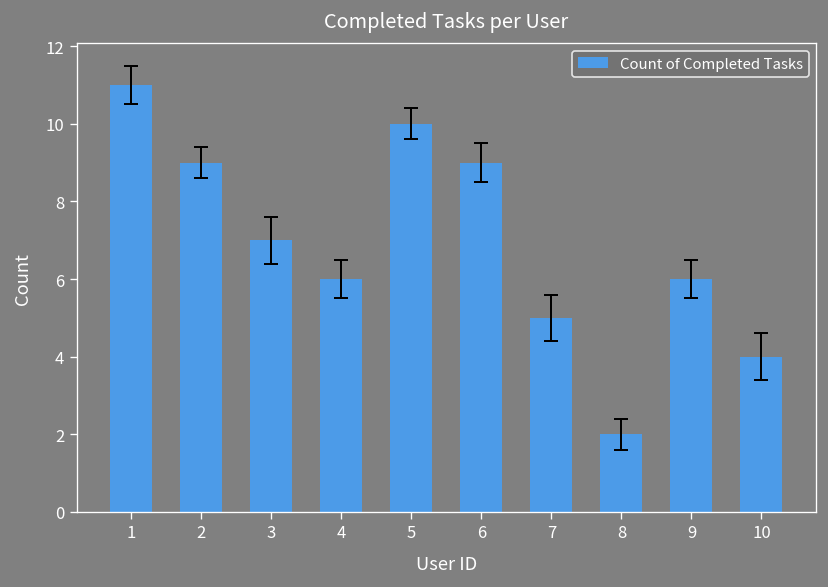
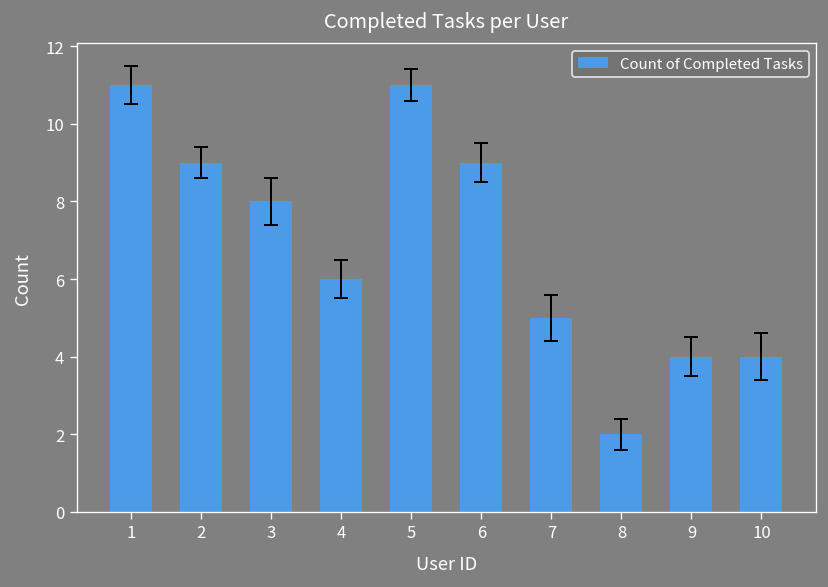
Count of Completed Tasks, 3: 7 -> 8
Count of Completed Tasks, 5: 10 -> 11
Count of Completed Tasks, 9: 6 -> 4
